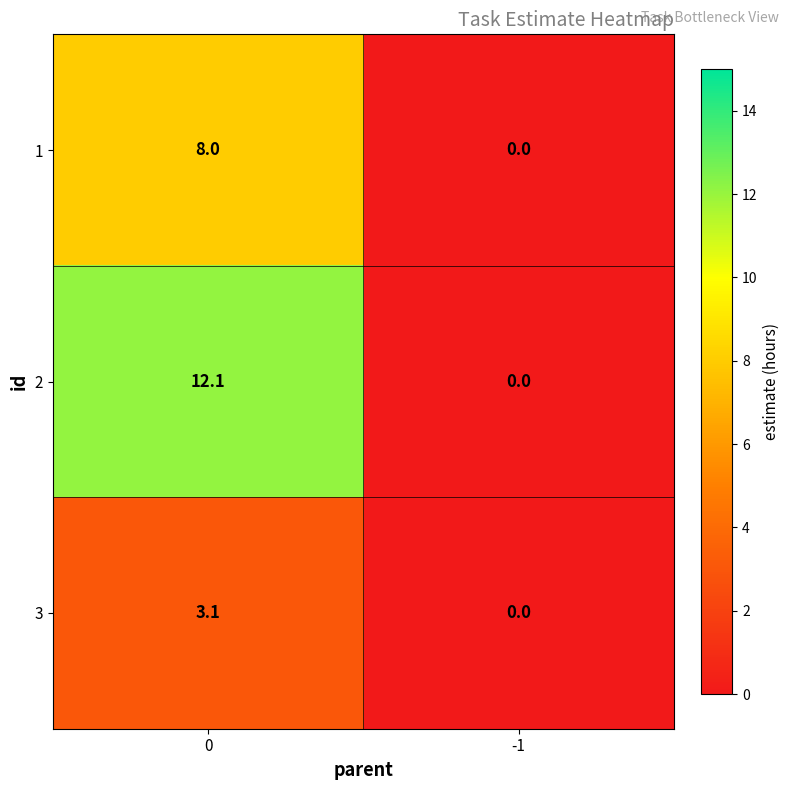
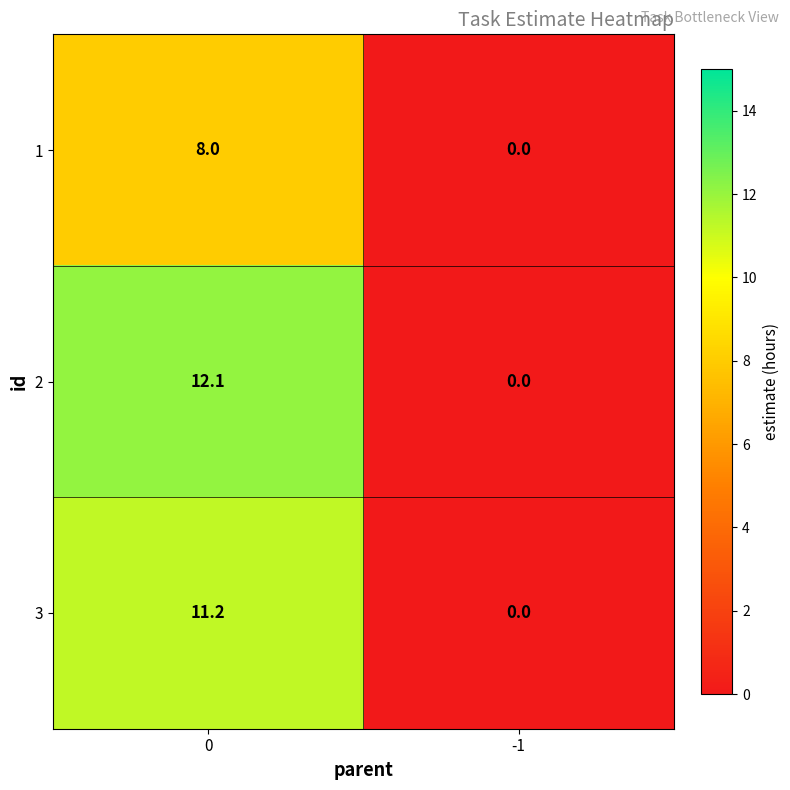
3, 0: 3.1 -> 11.2
